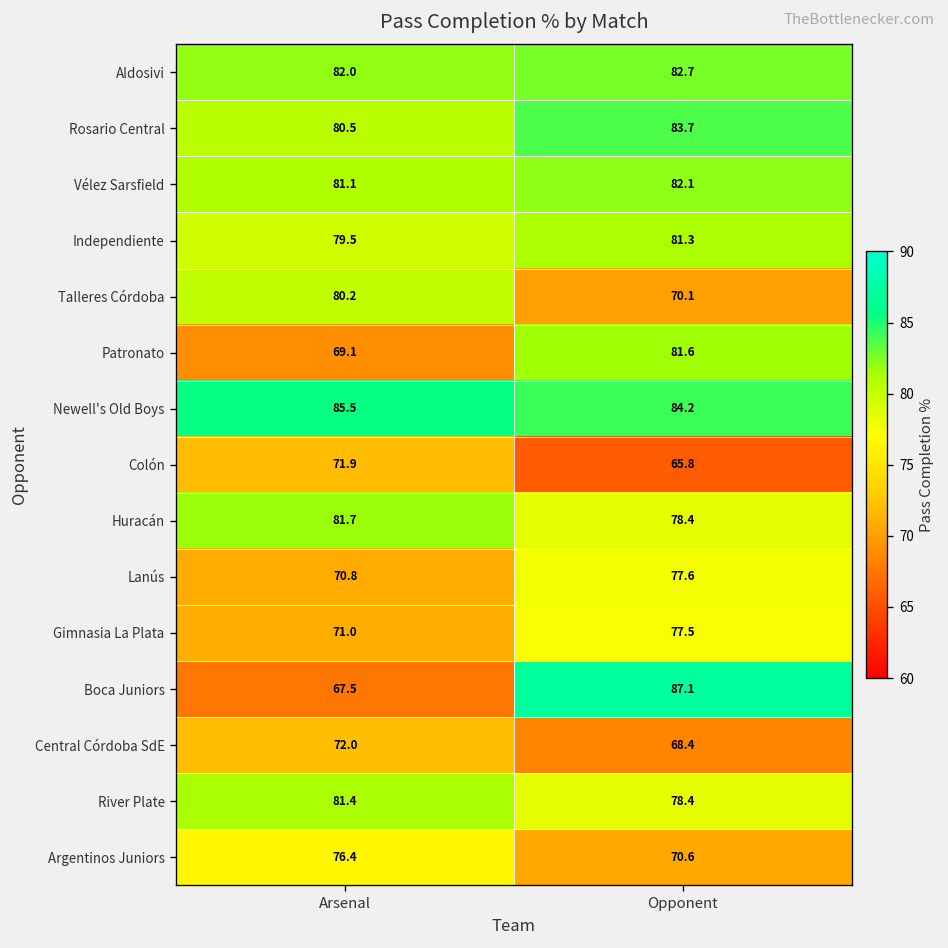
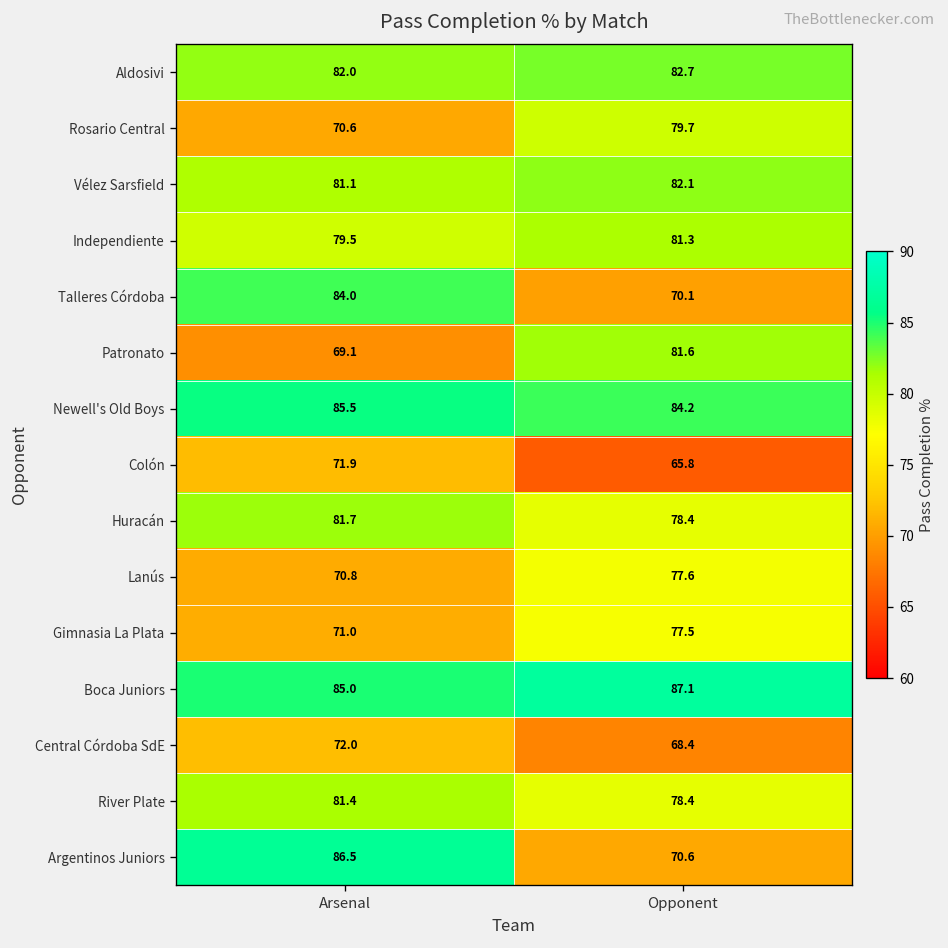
Rosario Central, Arsenal: 80.5 -> 70.6
Rosario Central, Opponent: 83.7 -> 79.7
Talleres Córdoba, Arsenal: 80.2 -> 84.0
Boca Juniors, Arsenal: 67.5 -> 85.0
Argentinos Juniors, Arsenal: 76.4 -> 86.5
